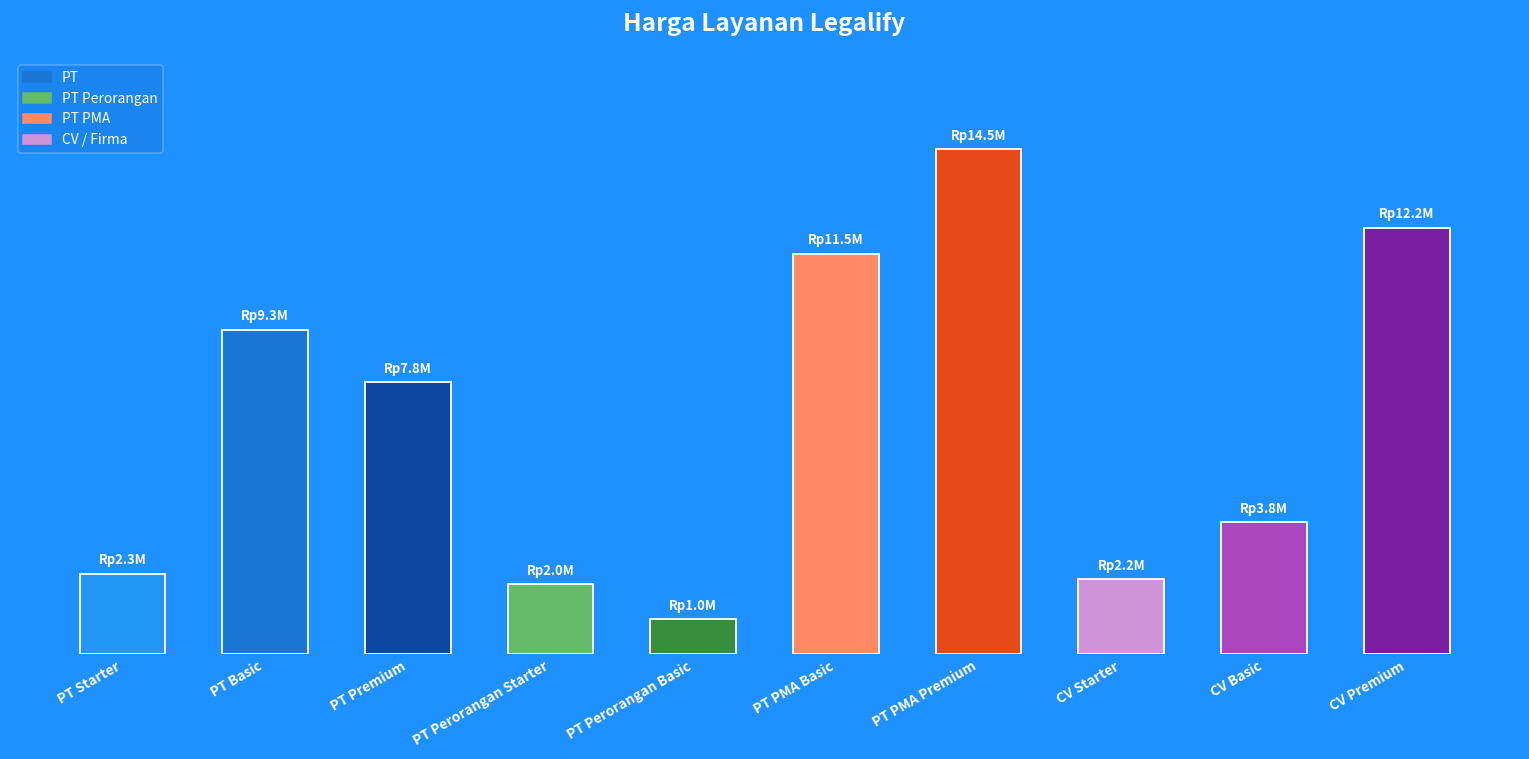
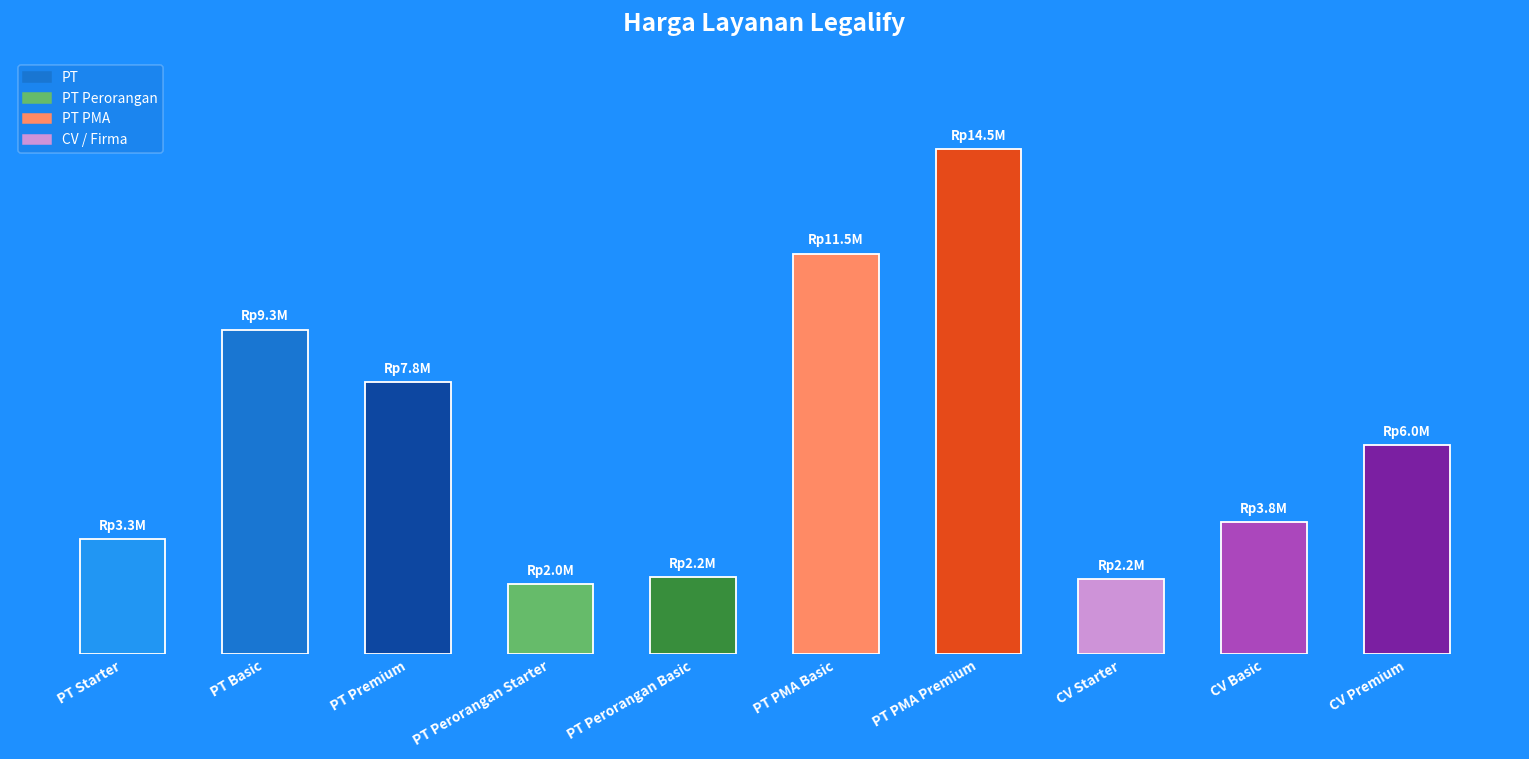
PT Starter: 2.3M -> 3.3M
PT Perorangan Basic: 1.0M -> 2.2M
CV Premium: 12.2M -> 6.0M
